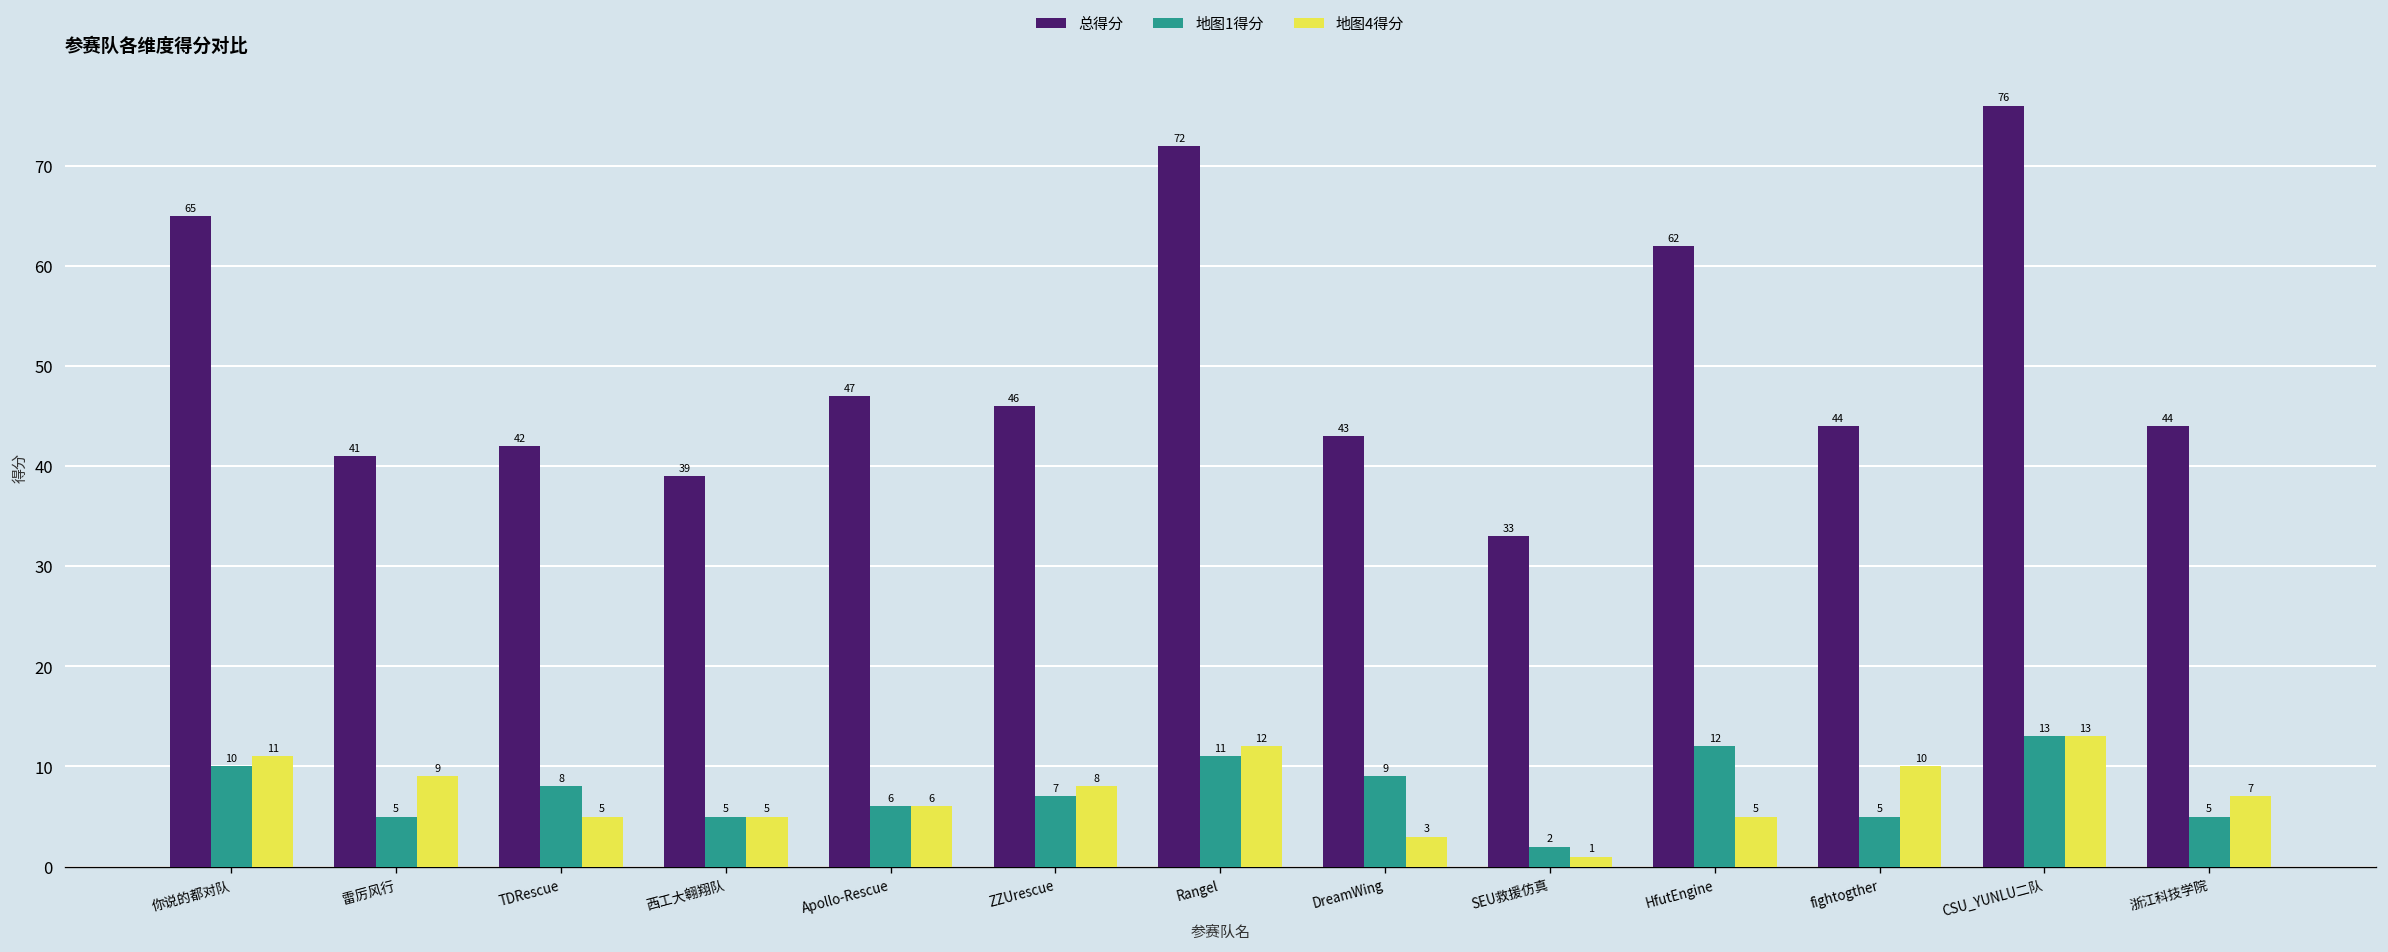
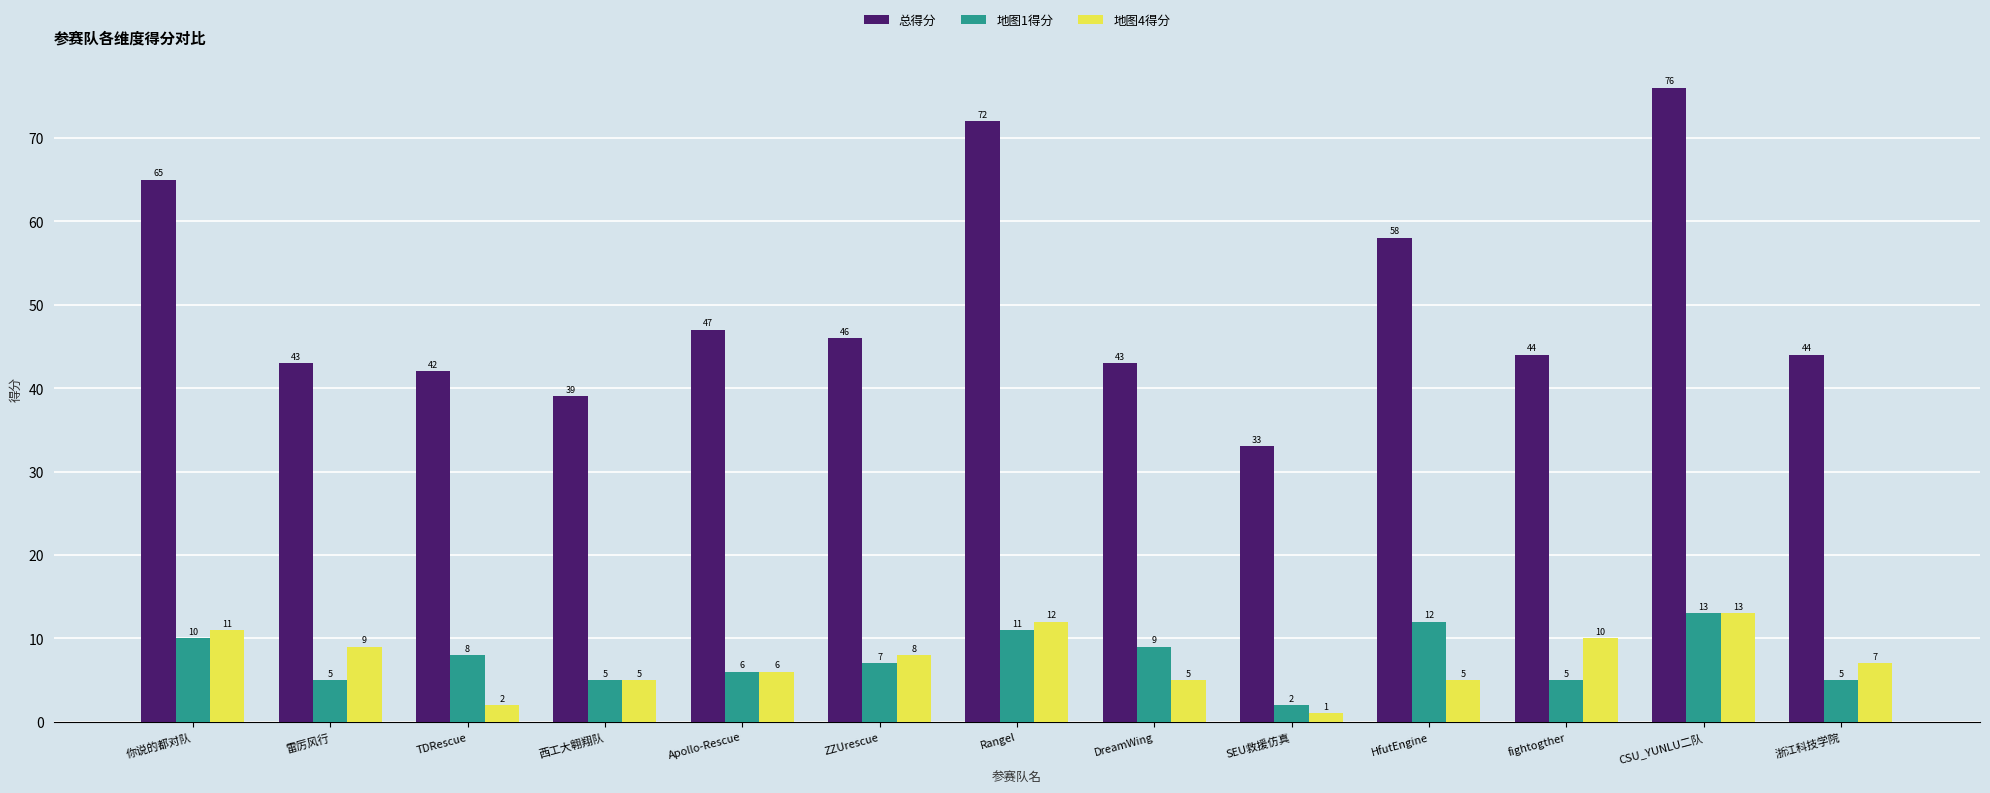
总得分, 雷厉风行: 41 -> 43
地图4得分, TDRescue: 5 -> 2
地图4得分, DreamWing: 3 -> 5
总得分, HfutEngine: 62 -> 58
